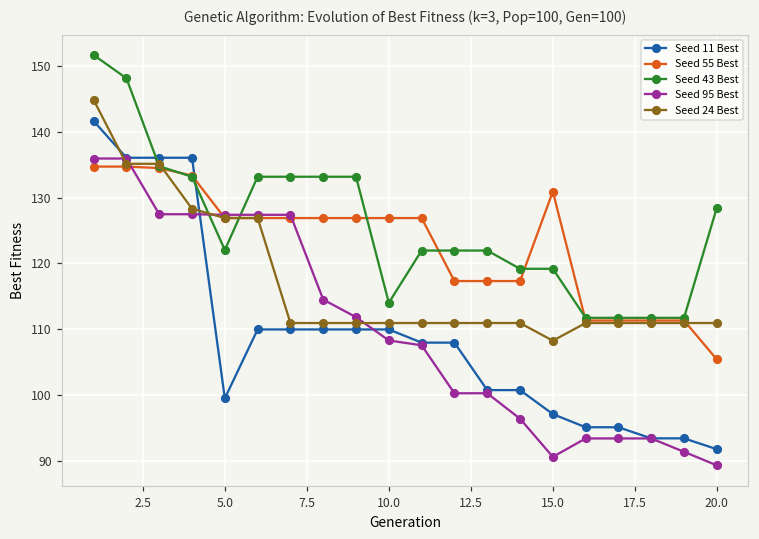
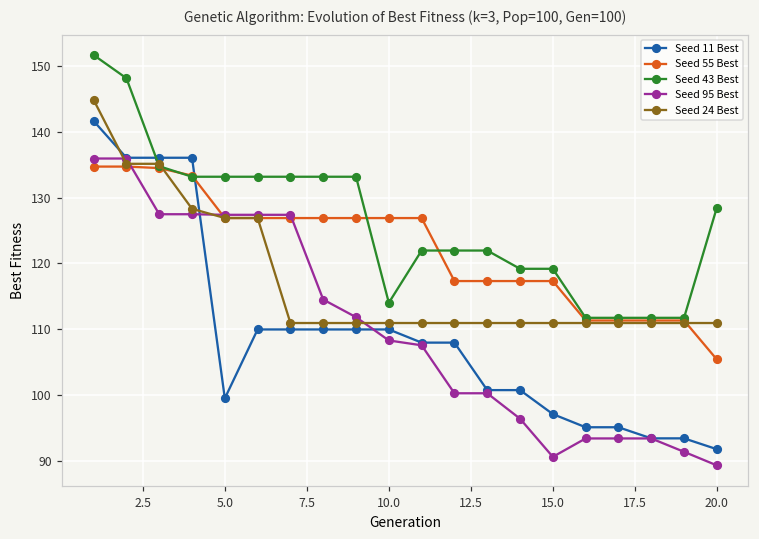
Seed 43 Best, 5.0: 122 -> 133
Seed 55 Best, 15.0: 131 -> 117
Seed 24 Best, 15.0: 108 -> 111
